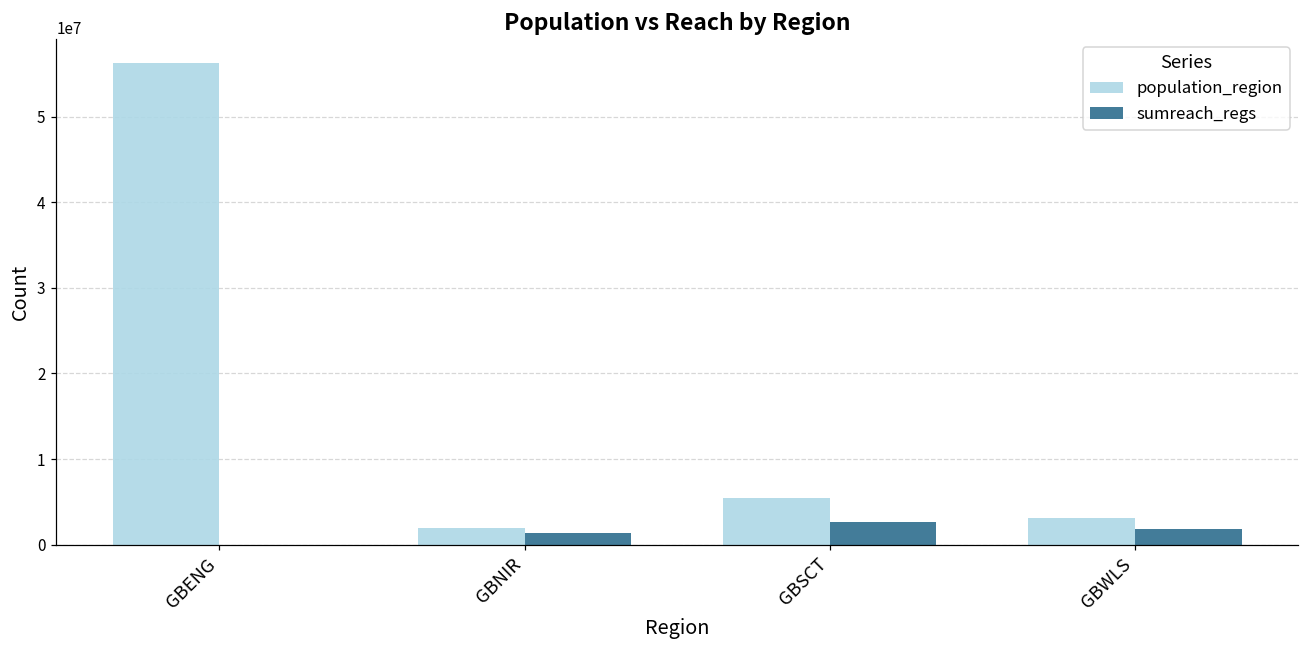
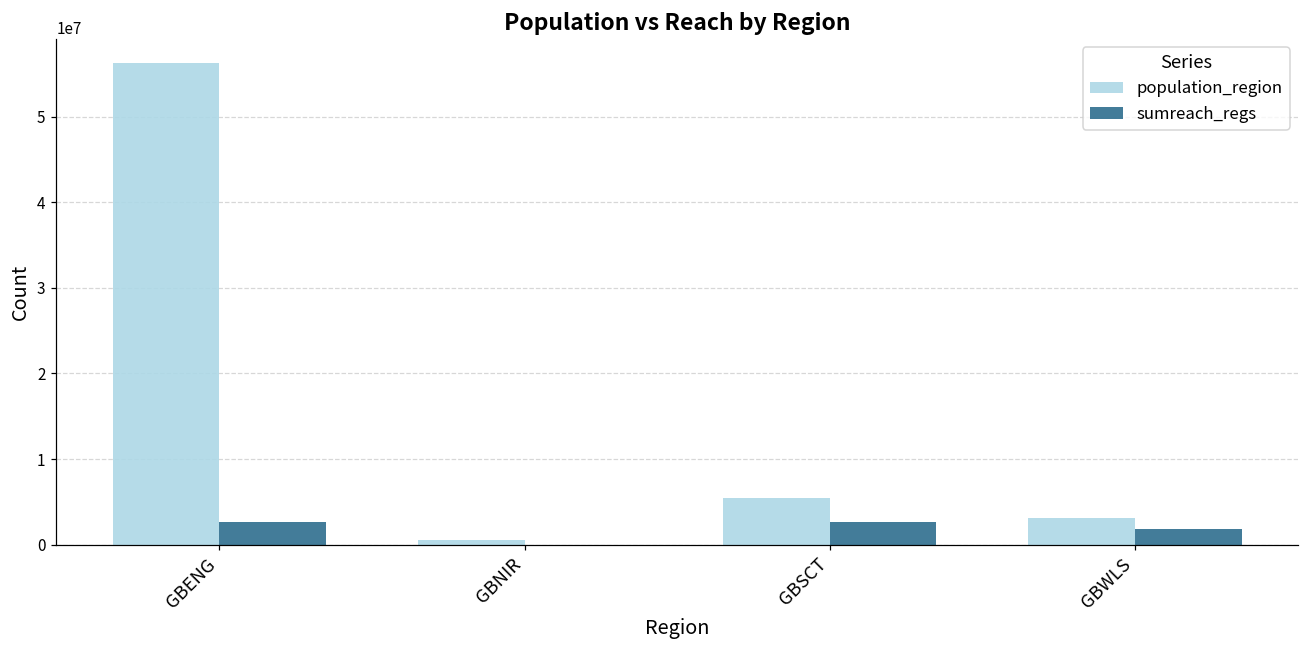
sumreach_regs, GBENG: 0 -> 3000000
population_region, GBNIR: 2000000 -> 1000000
sumreach_regs, GBNIR: 1000000 -> 0
